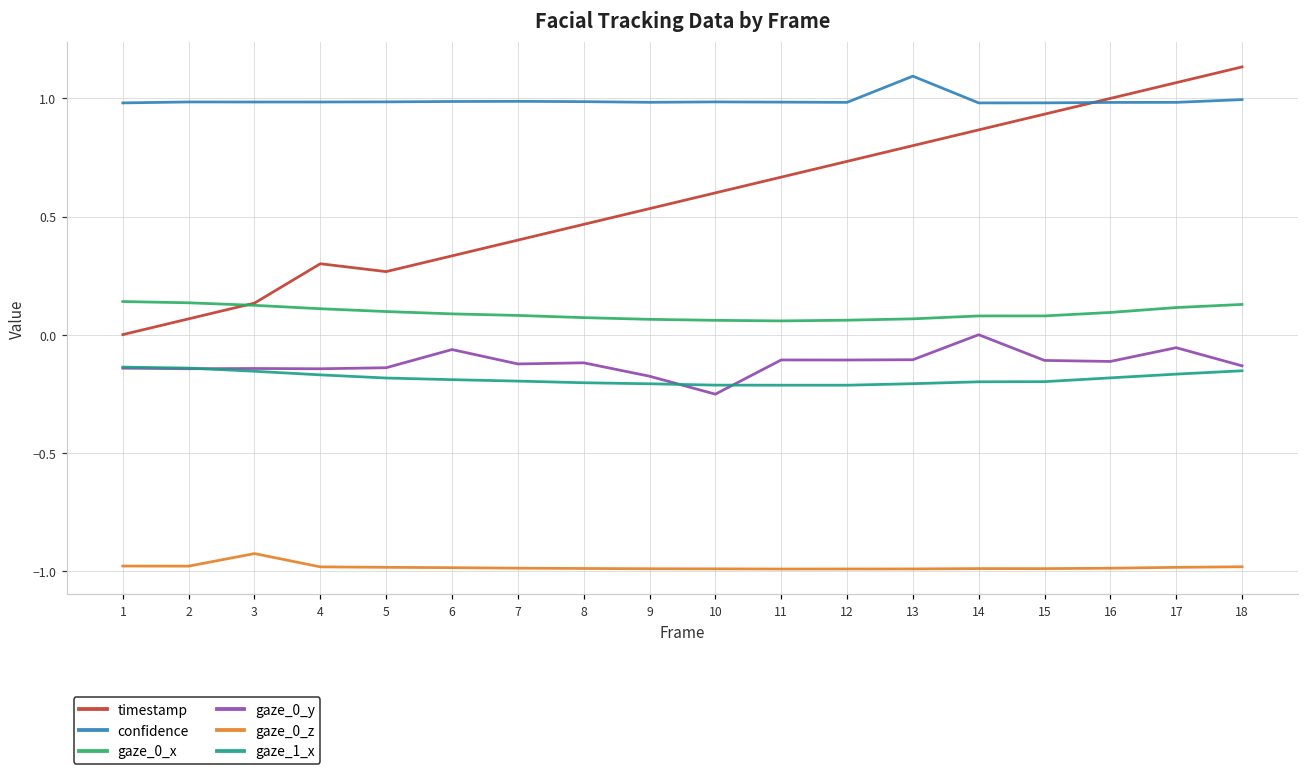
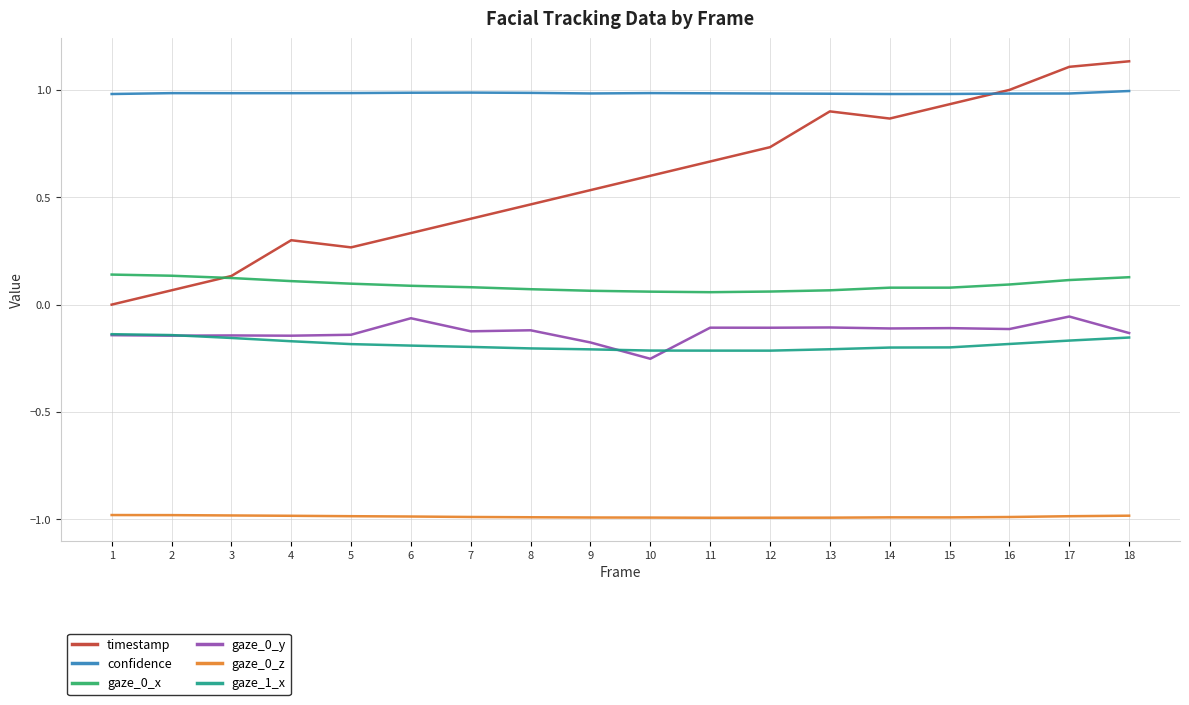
gaze_0_z, 3: -0.93 -> -0.98
timestamp, 13: 0.8 -> 0.9
confidence, 13: 1.09 -> 0.98
gaze_0_y, 14: 0.00 -> -0.11
timestamp, 17: 1.07 -> 1.11
